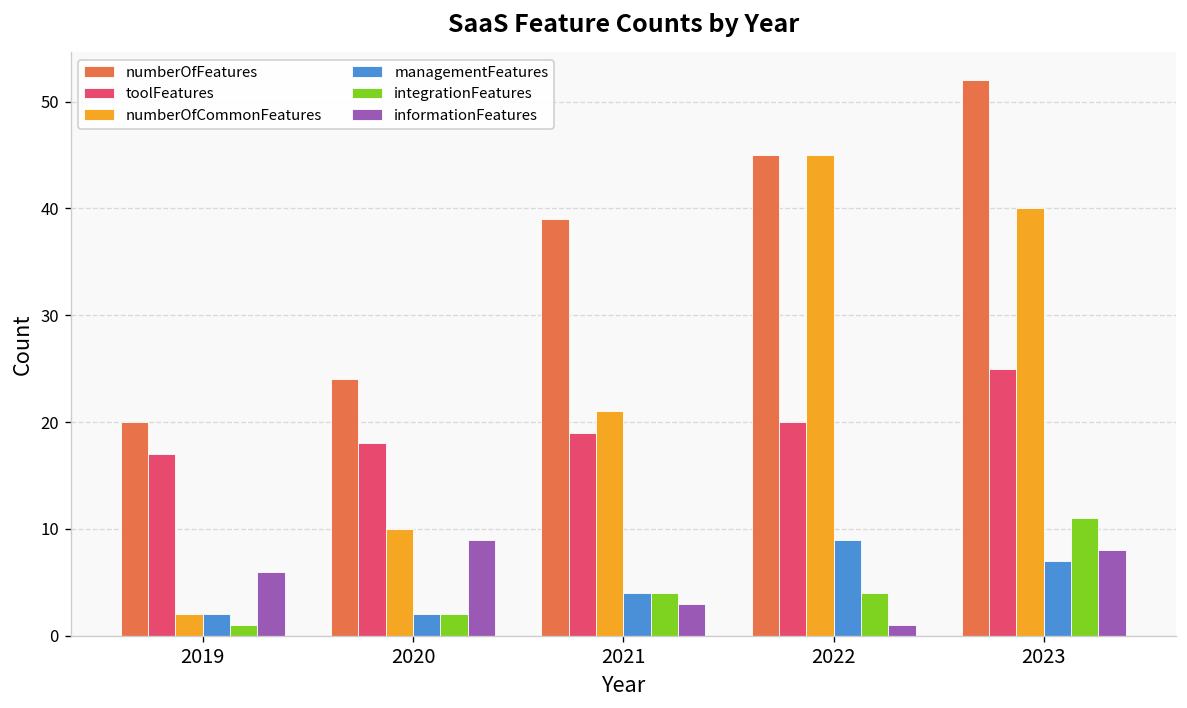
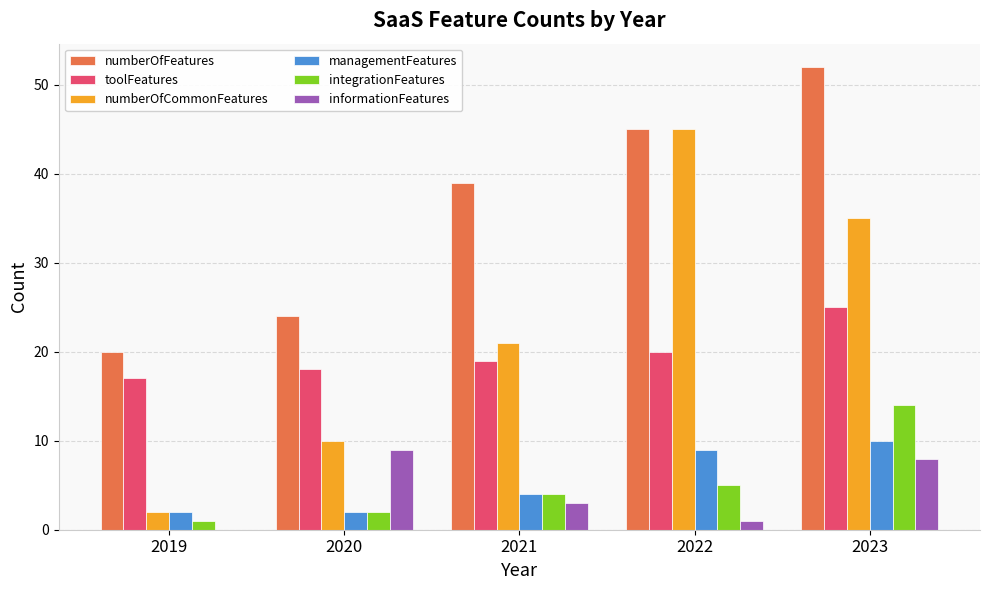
informationFeatures, 2019: 6 -> 0
integrationFeatures, 2022: 4 -> 5
numberOfCommonFeatures, 2023: 40 -> 35
managementFeatures, 2023: 7 -> 10
integrationFeatures, 2023: 11 -> 14
